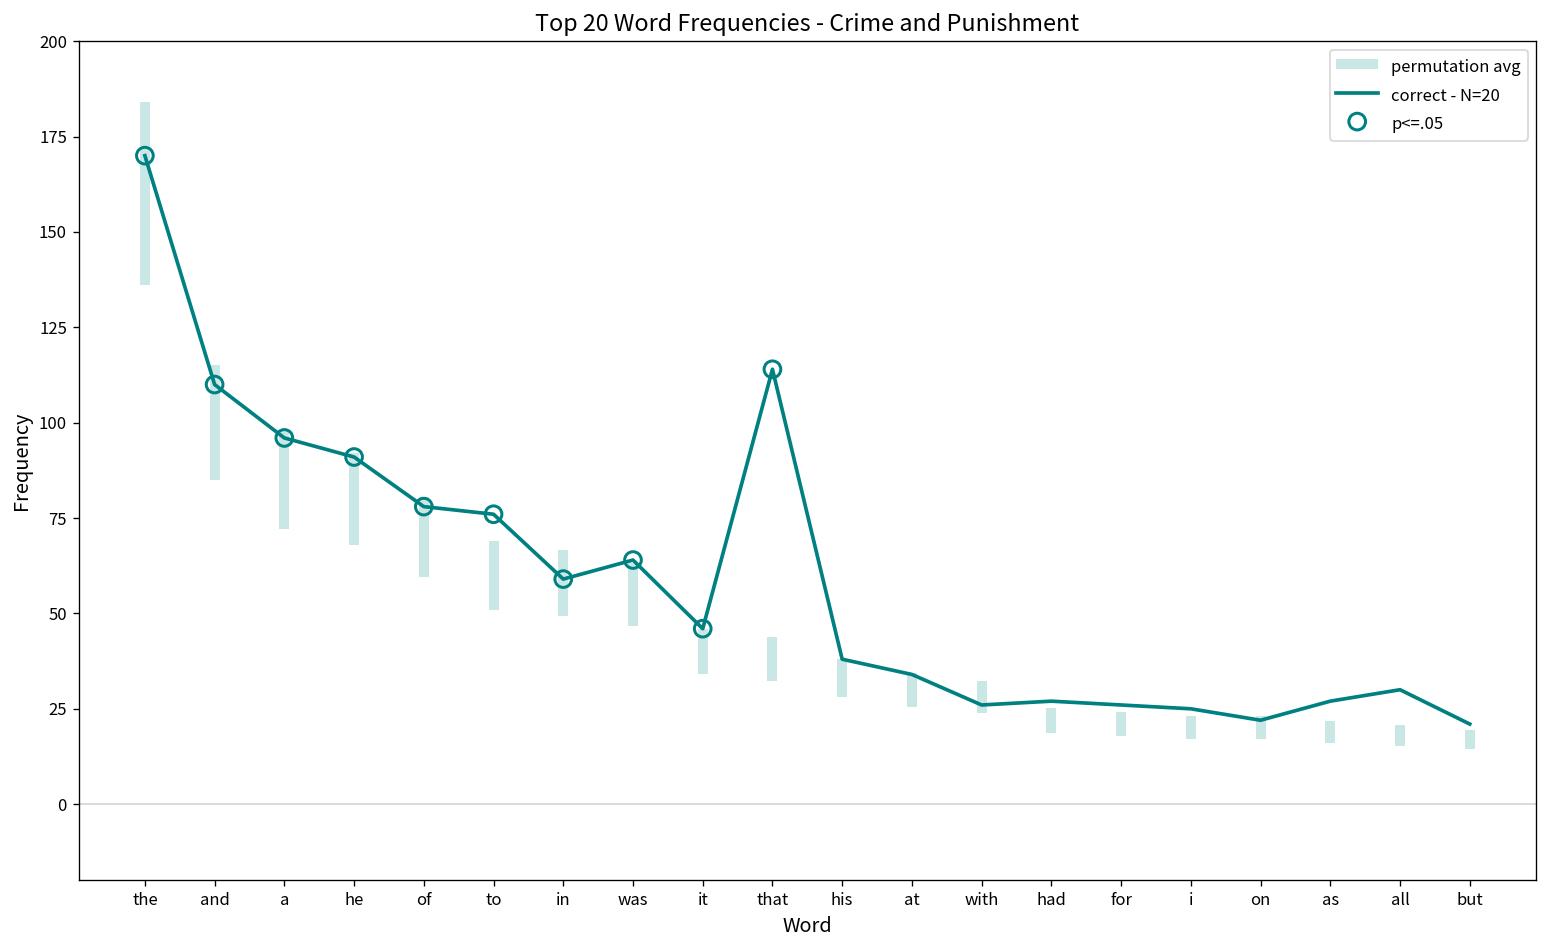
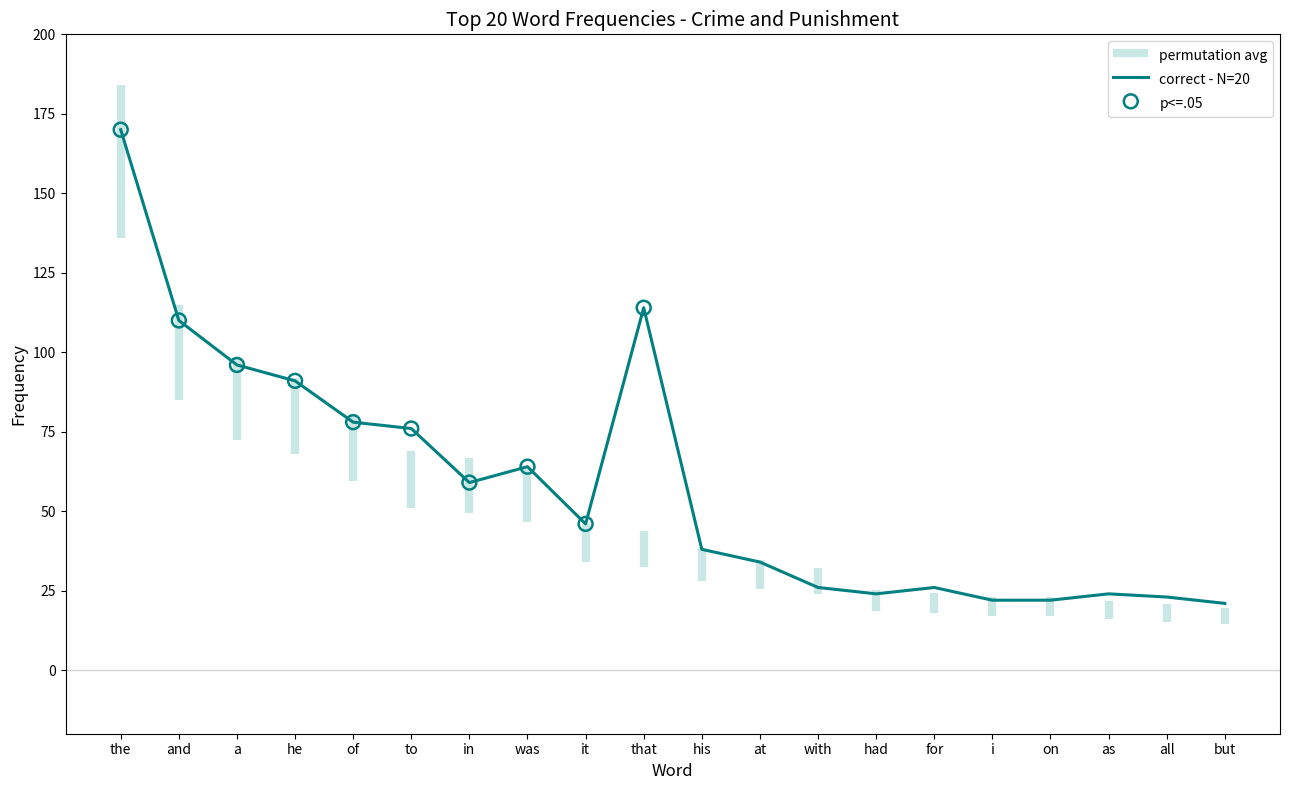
correct - N=20, had: 27 -> 24
correct - N=20, i: 25 -> 22
correct - N=20, as: 27 -> 24
correct - N=20, all: 30 -> 23
